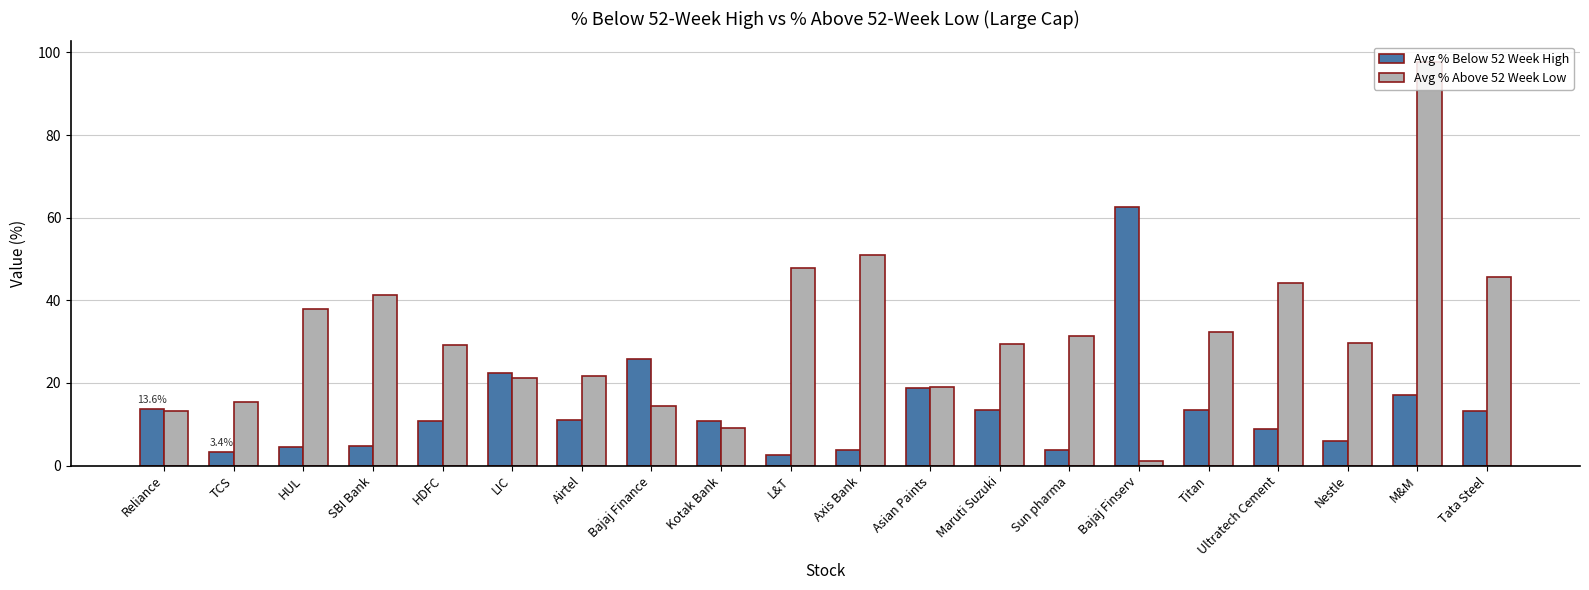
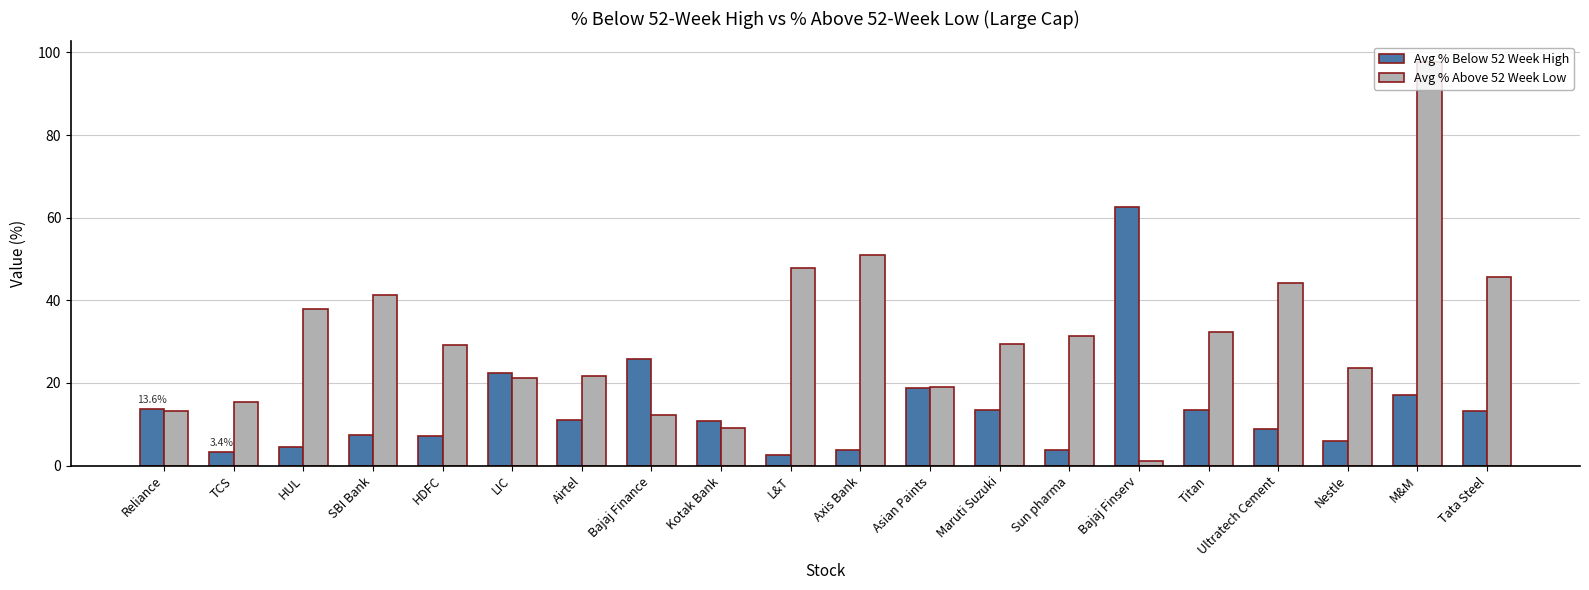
Avg % Below 52 Week High, SBI Bank: 5 -> 7
Avg % Below 52 Week High, HDFC: 11 -> 7
Avg % Above 52 Week Low, Bajaj Finance: 14 -> 12
Avg % Above 52 Week Low, Nestle: 30 -> 24
